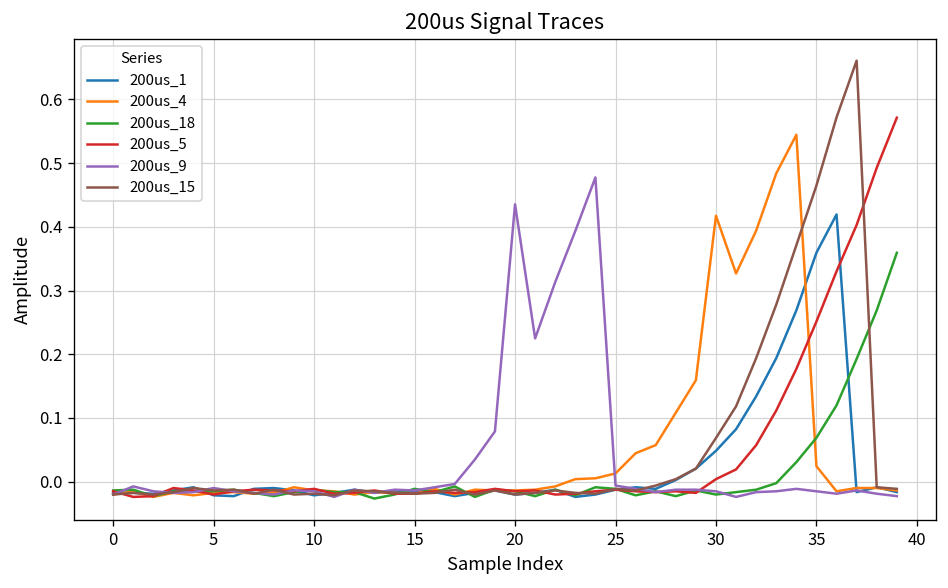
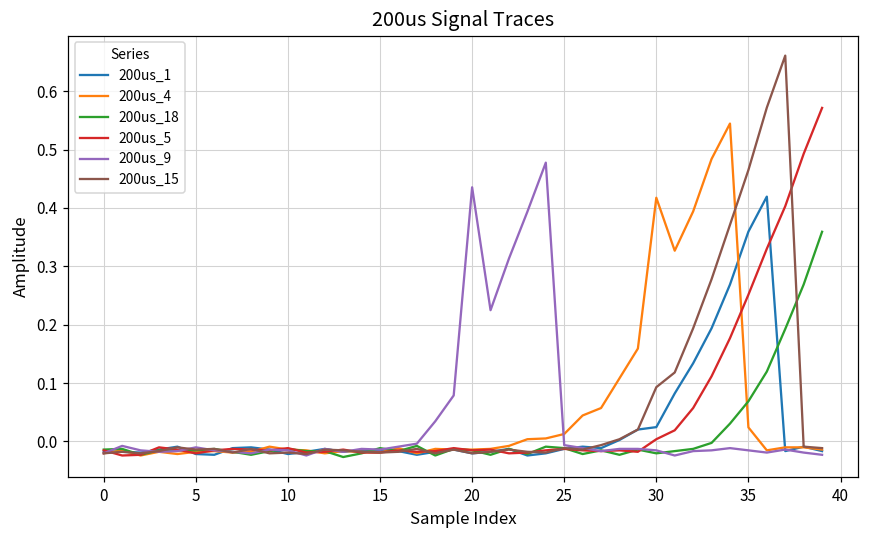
200us_1, 30: 0.05 -> 0.02
200us_15, 30: 0.07 -> 0.09
